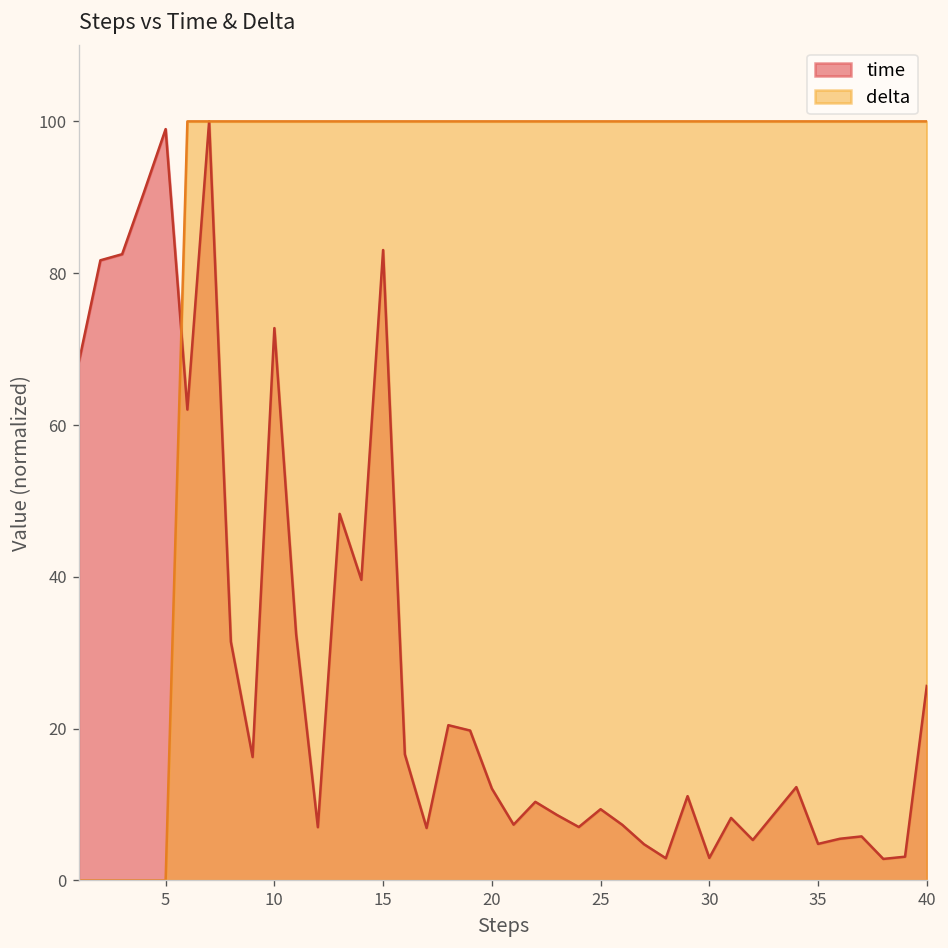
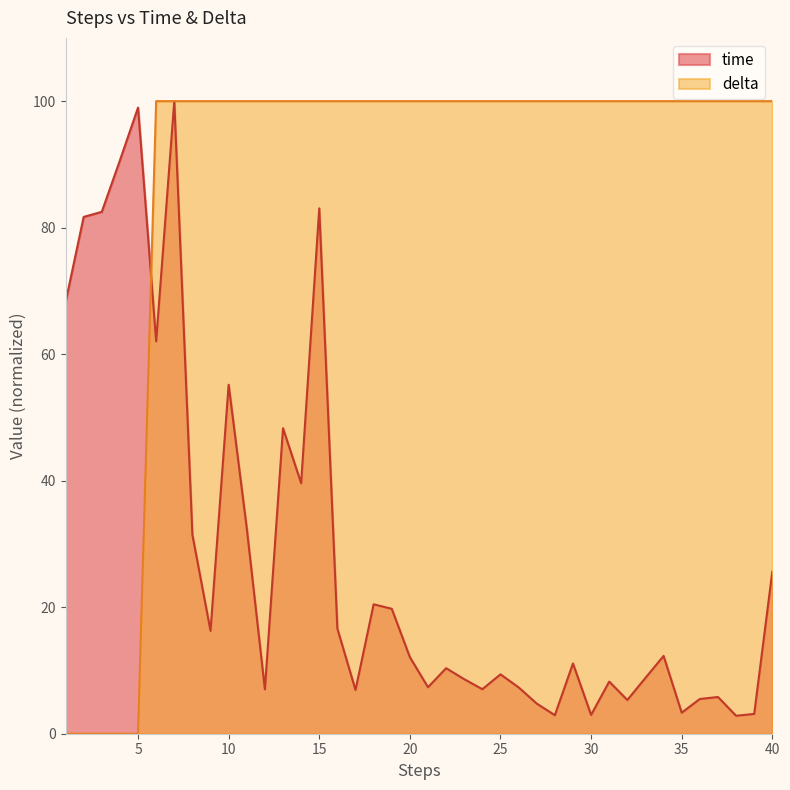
time, 10: 73 -> 55
time, 35: 5 -> 3
